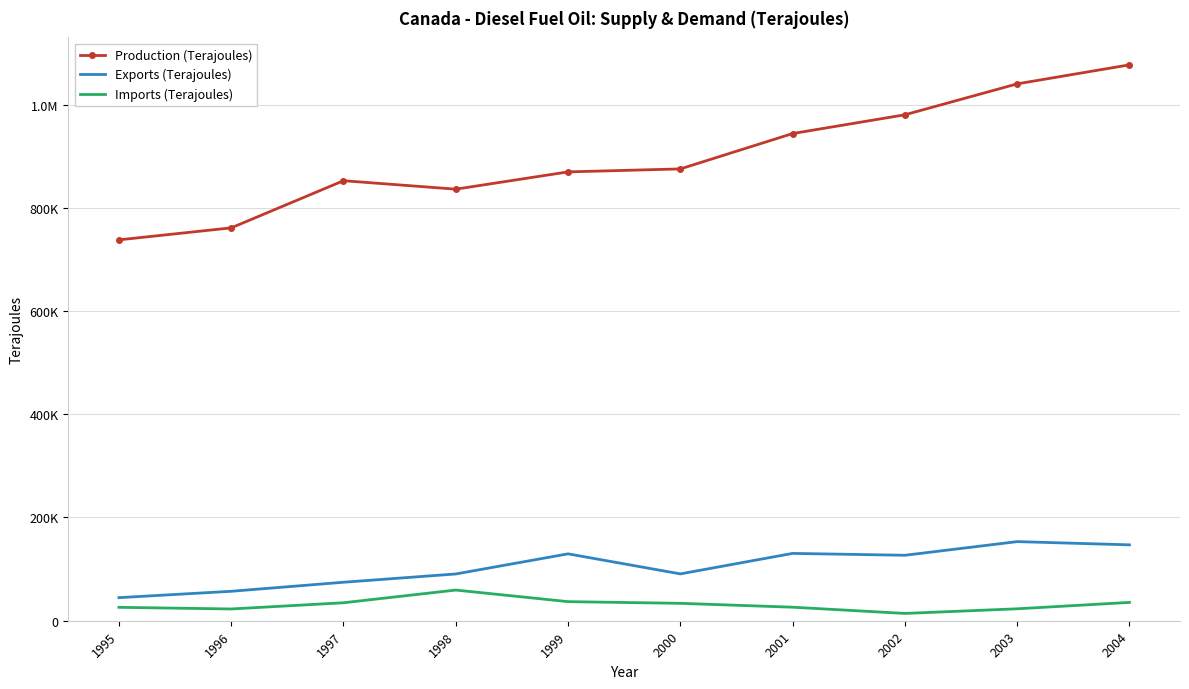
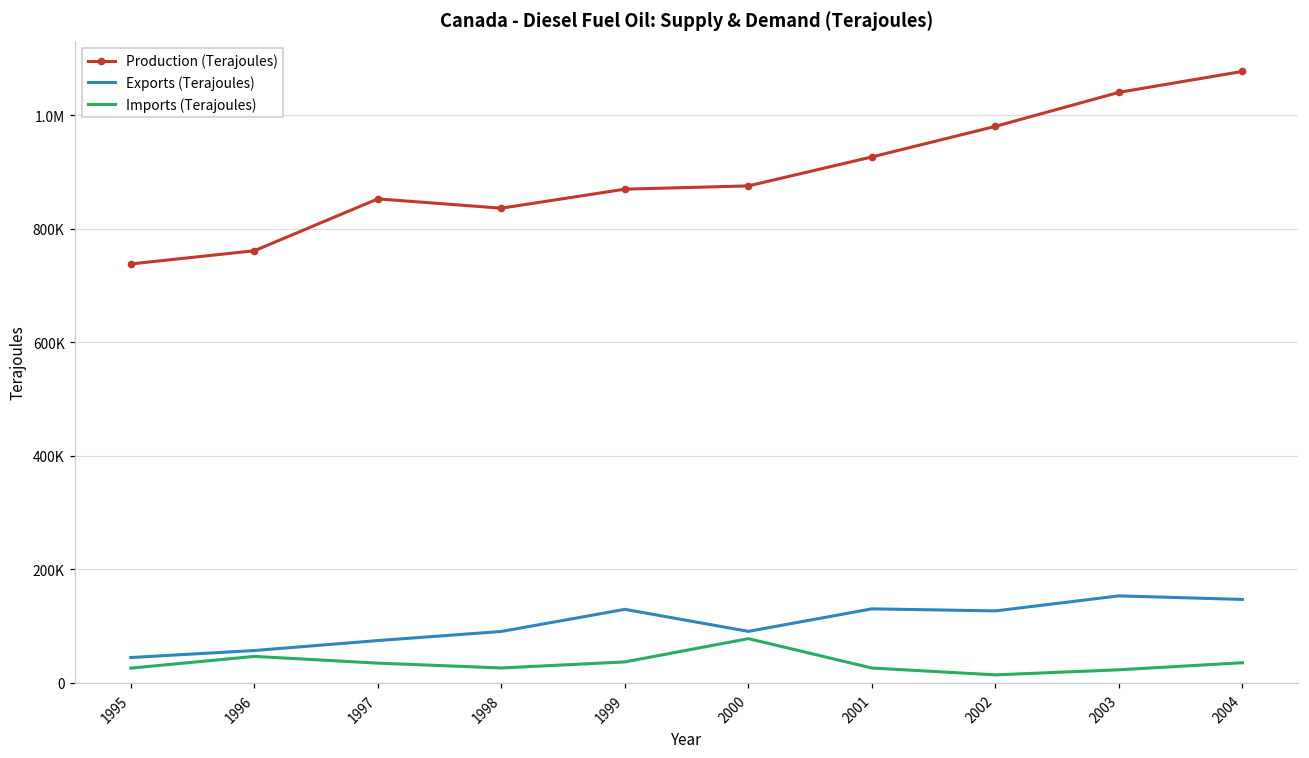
Imports (Terajoules), 1996: 20000 -> 50000
Imports (Terajoules), 1998: 60000 -> 30000
Imports (Terajoules), 2000: 30000 -> 80000
Production (Terajoules), 2001: 940000 -> 930000
